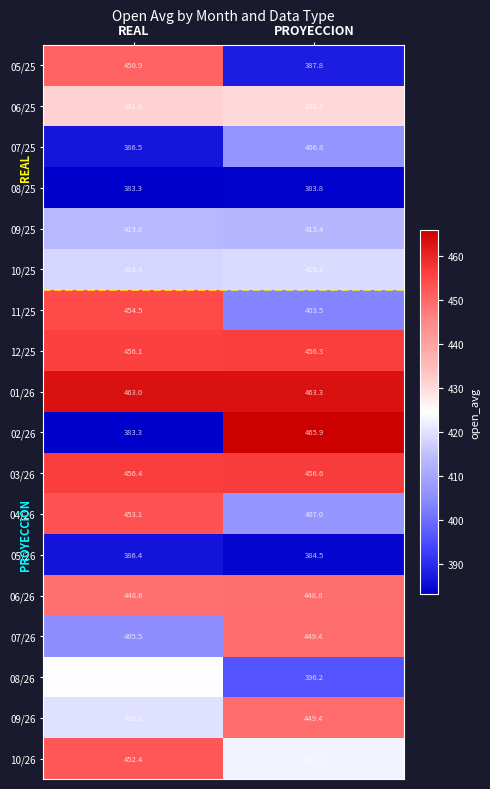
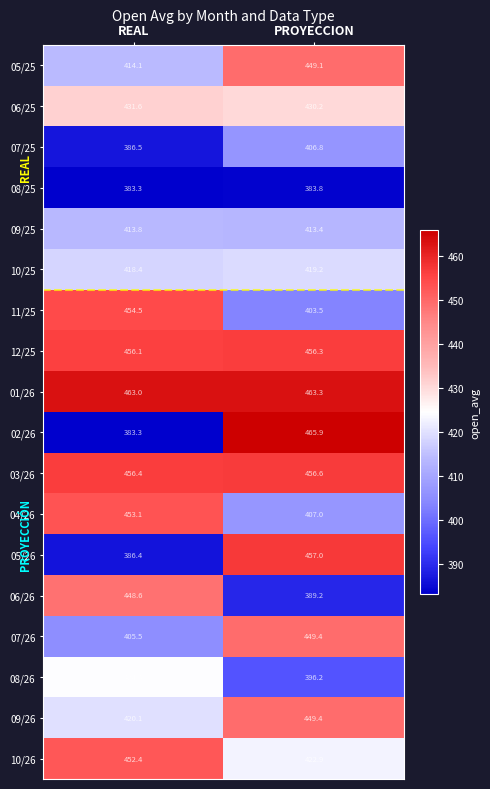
05/25, REAL: 450.9 -> 414.1
05/25, PROYECCION: 387.8 -> 449.1
05/26, PROYECCION: 384.5 -> 457.0
06/26, PROYECCION: 448.8 -> 389.2
